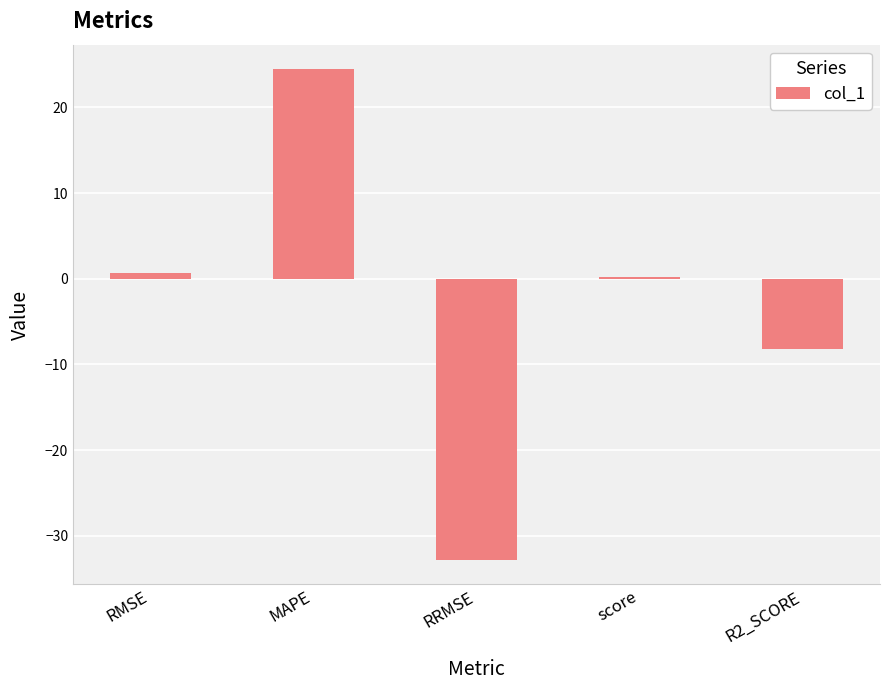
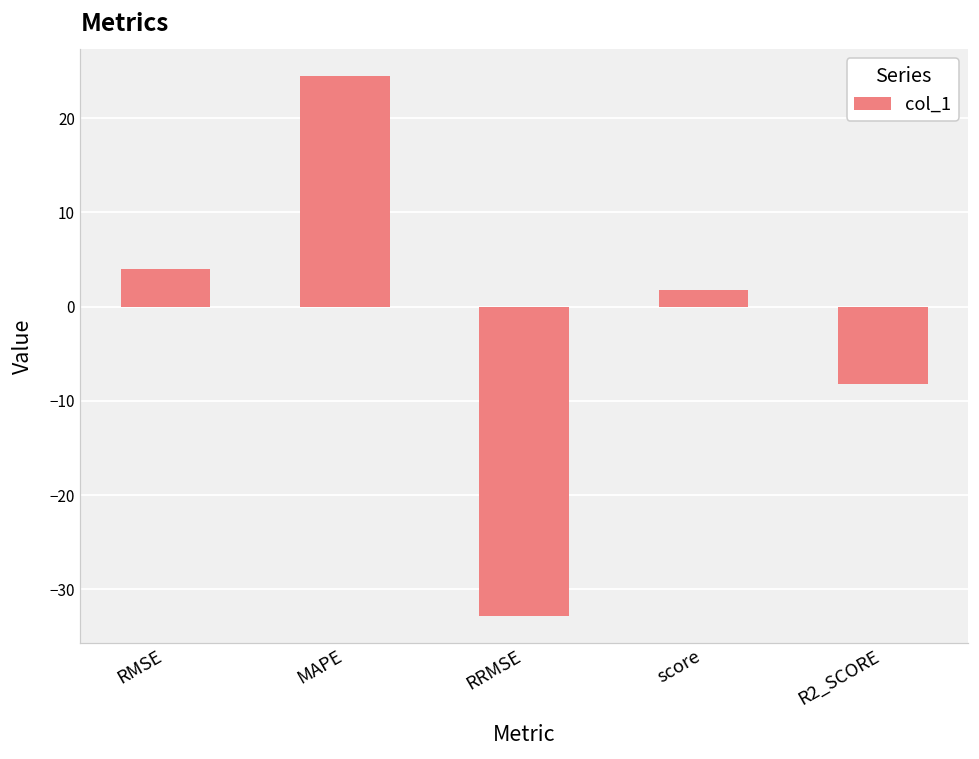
RMSE: 1 -> 4
score: 0 -> 2
